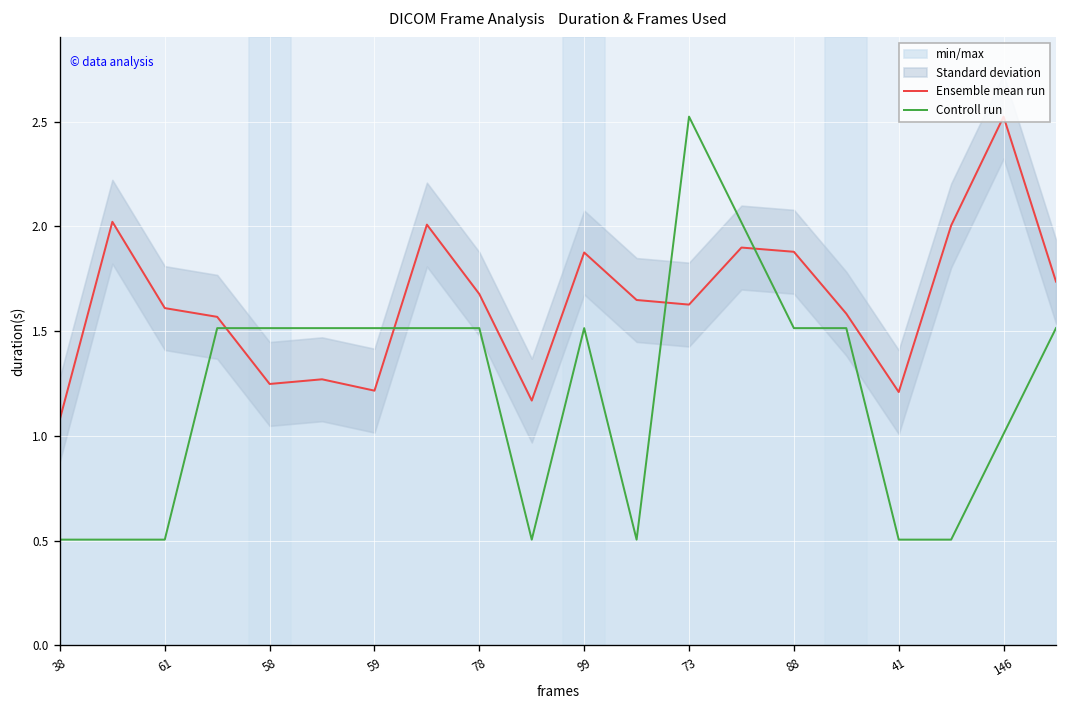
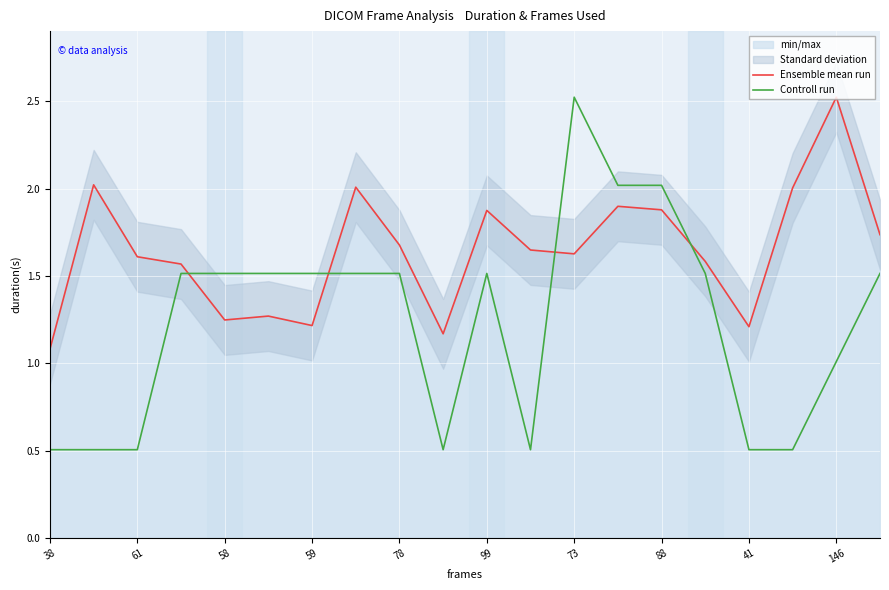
Controll run, 88: 1.51 -> 2.02
